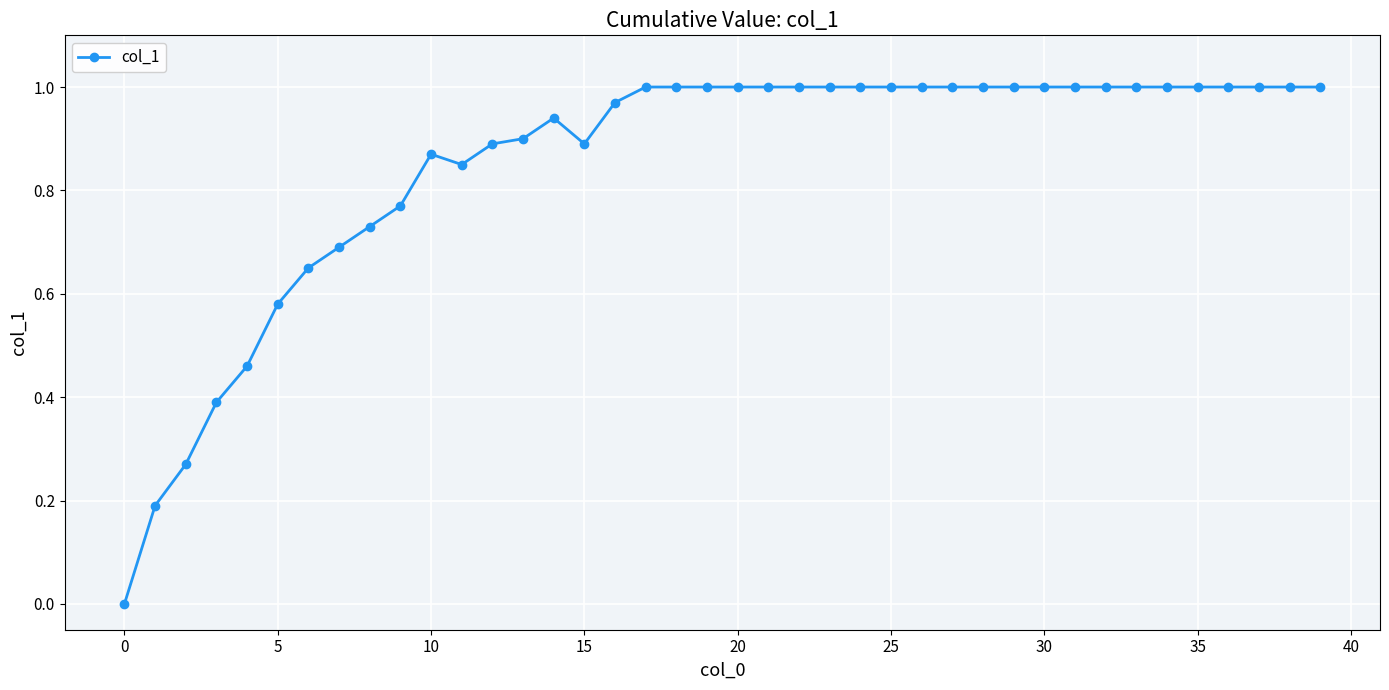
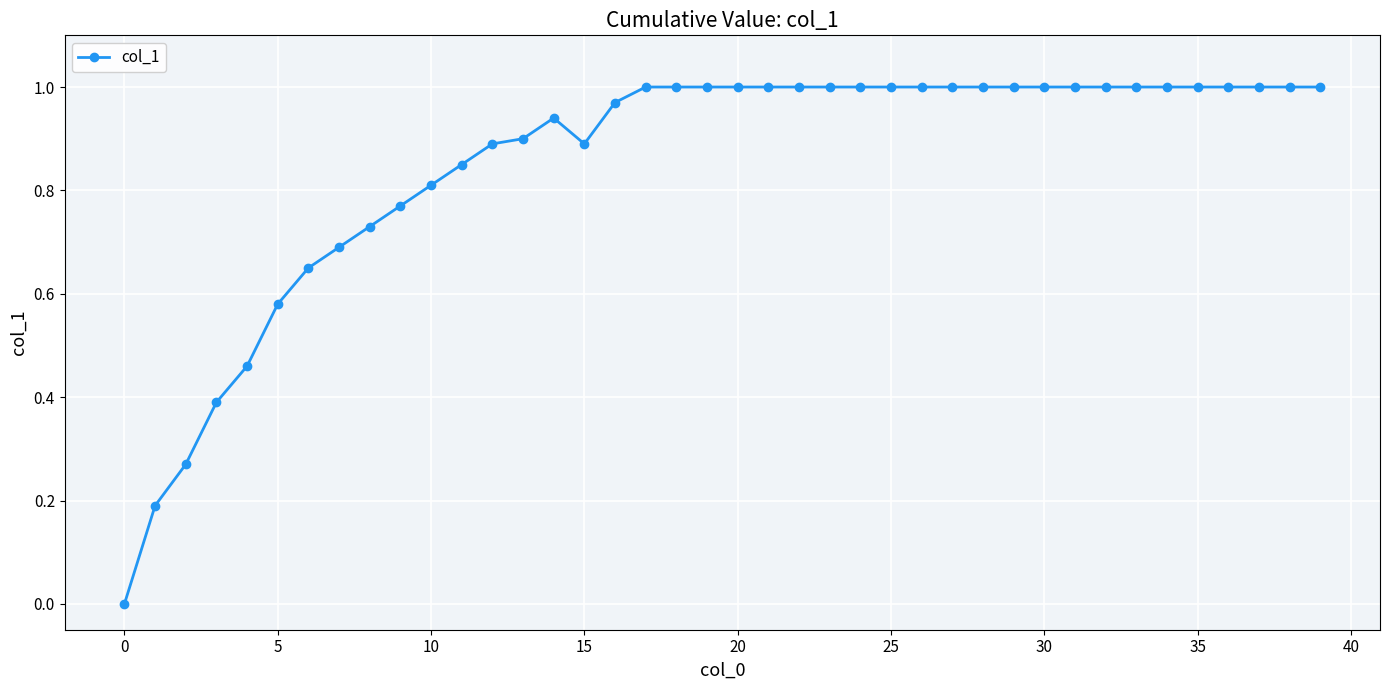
10: 0.87 -> 0.81
